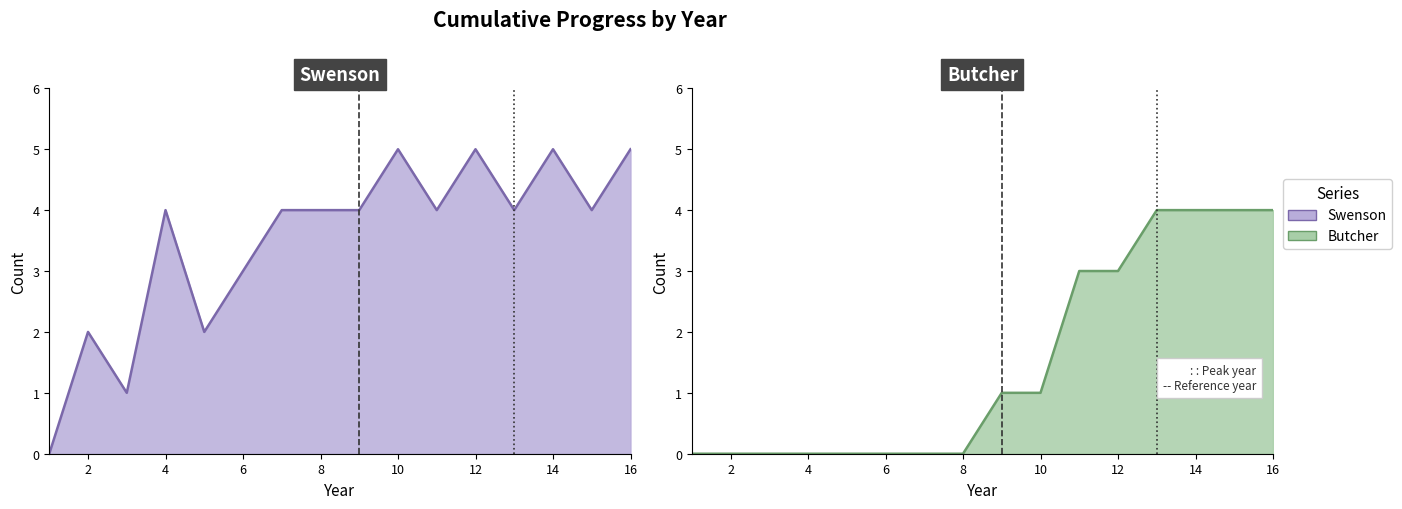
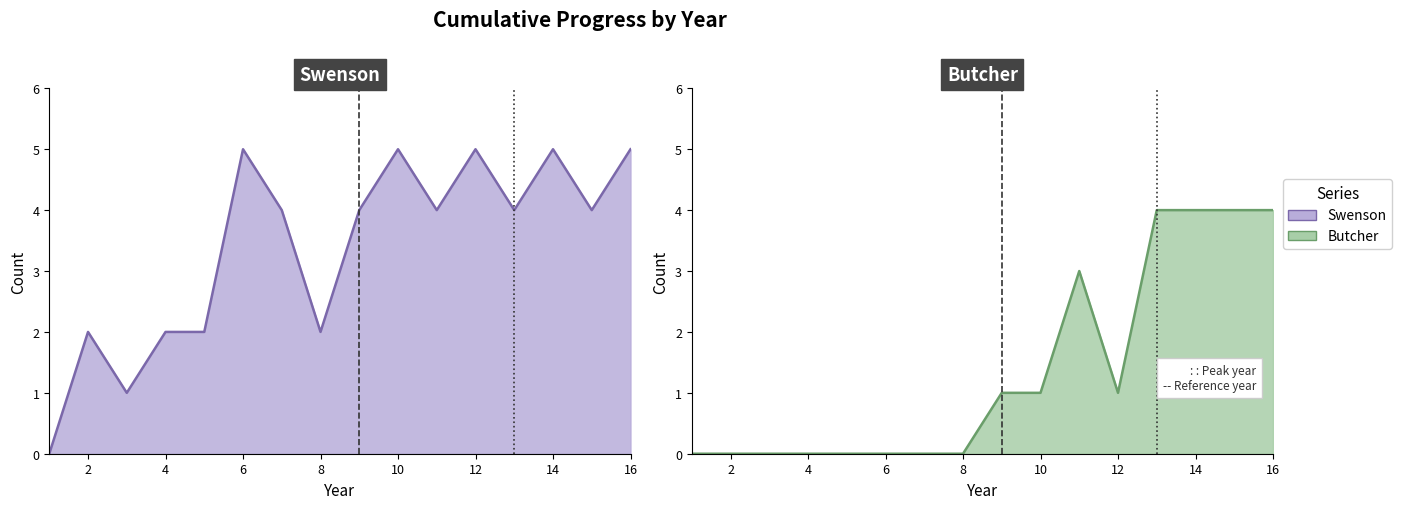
Swenson, 4: 4 -> 2
Swenson, 6: 3 -> 5
Swenson, 8: 4 -> 2
Butcher, 12: 3 -> 1
